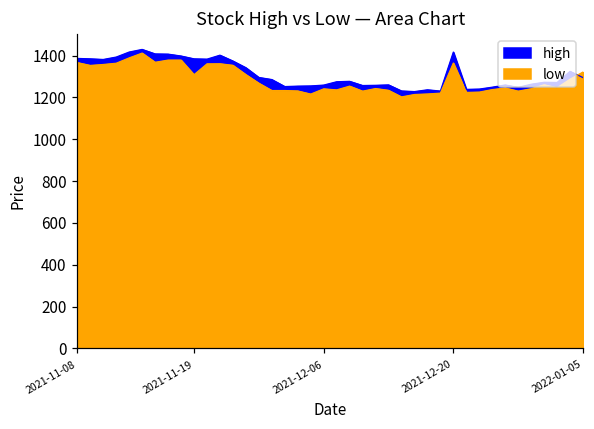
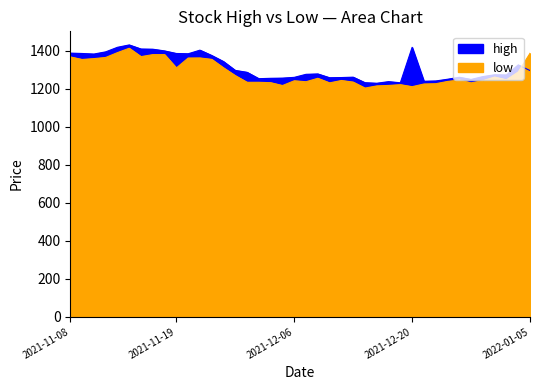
low, 2021-12-20: 1360 -> 1210
low, 2022-01-05: 1320 -> 1390
